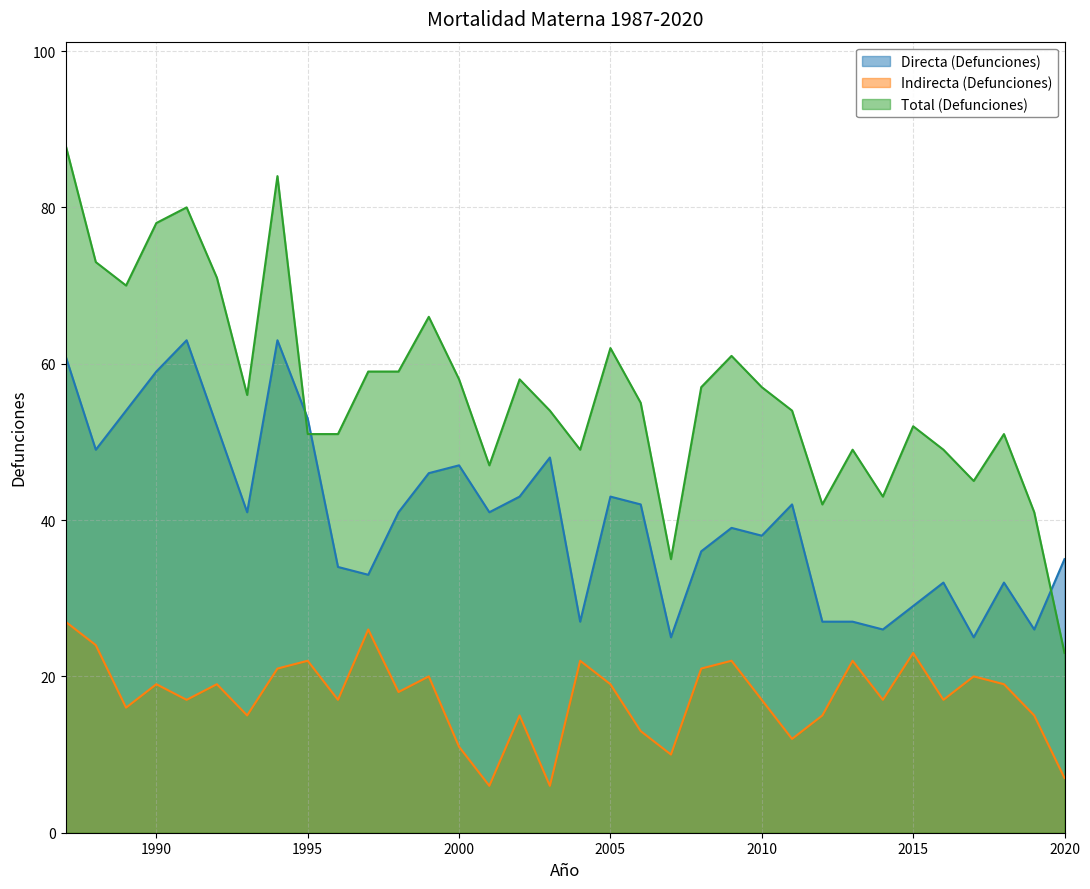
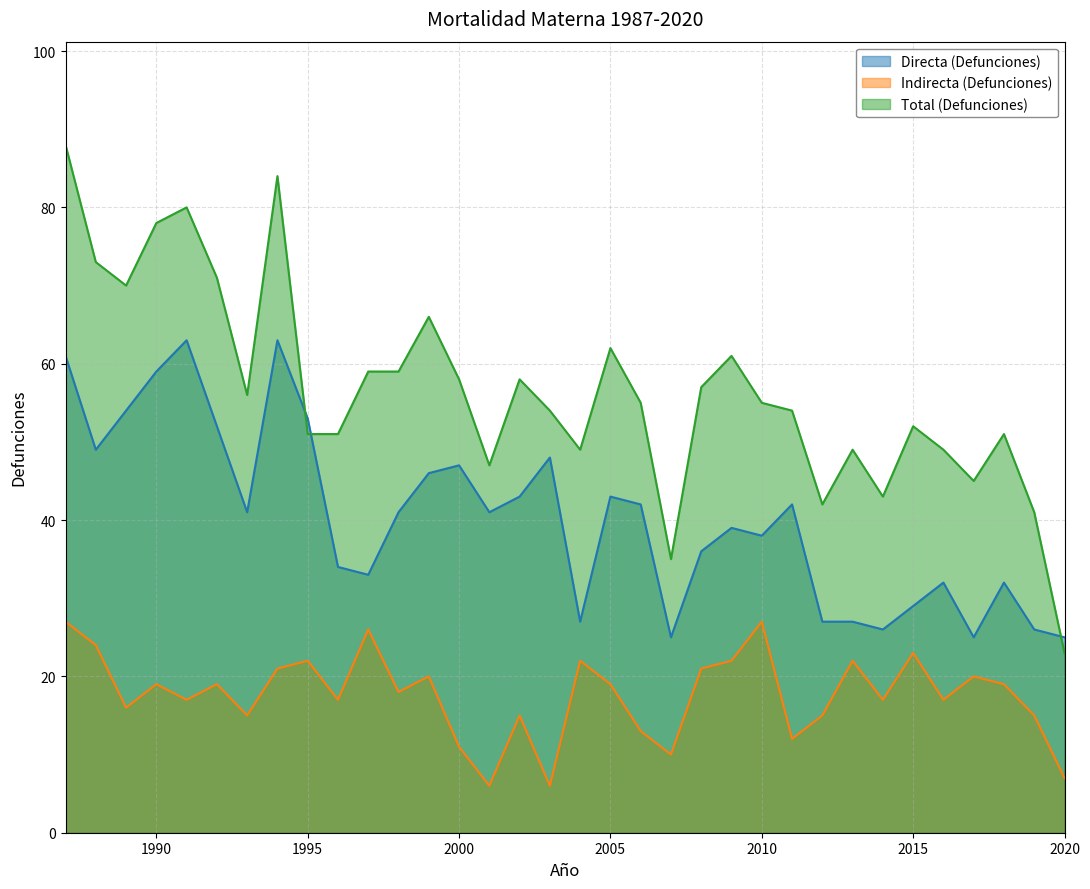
Indirecta (Defunciones), 2010: 17 -> 27
Total (Defunciones), 2010: 57 -> 55
Directa (Defunciones), 2020: 35 -> 25
